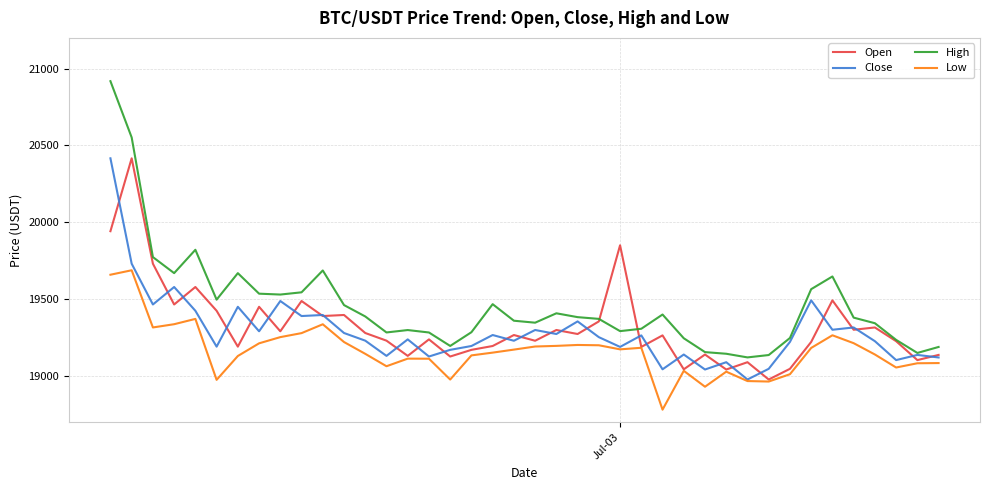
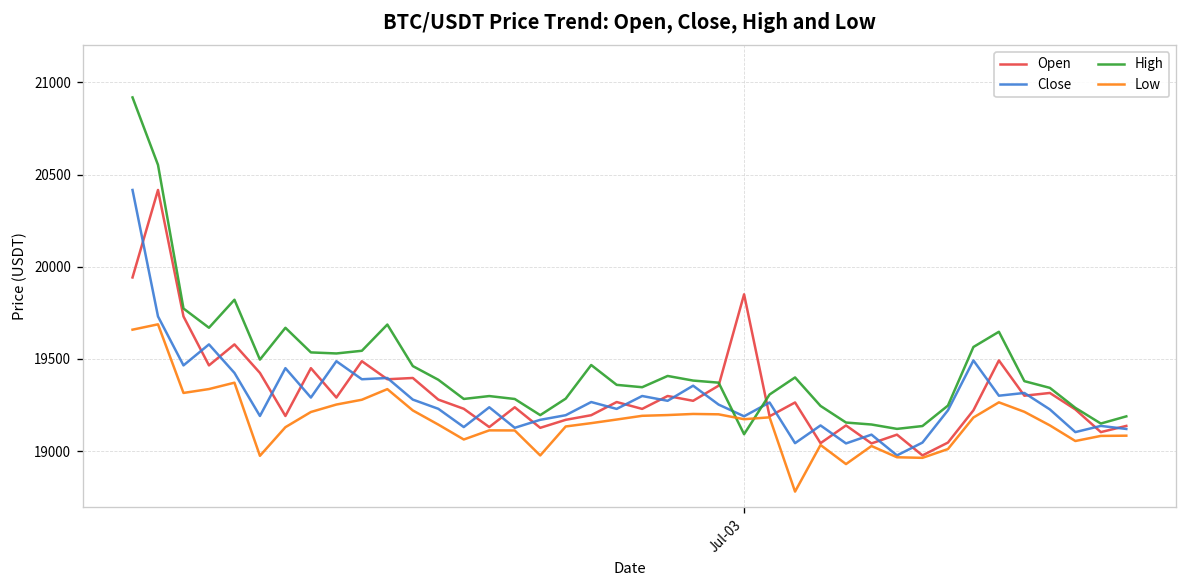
High, Jul-03: 19290 -> 19090
